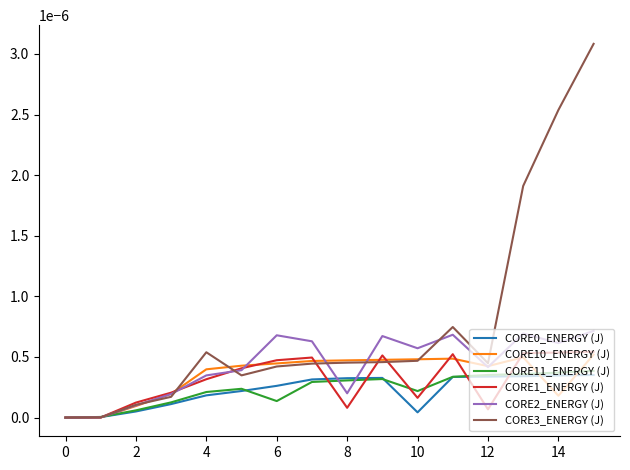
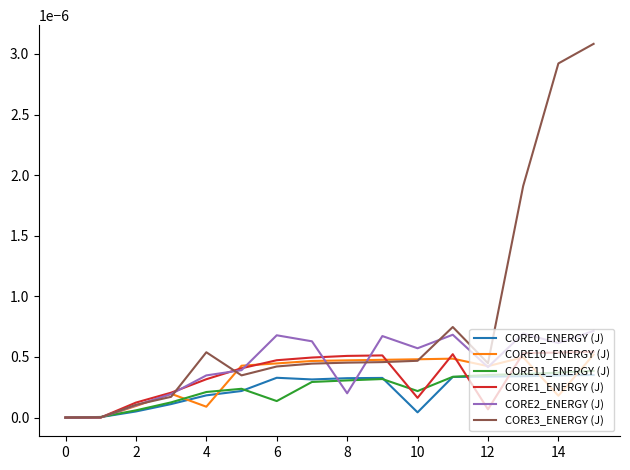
CORE10_ENERGY (J), 4: 0.00000040 -> 0.00000009
CORE0_ENERGY (J), 6: 0.00000026 -> 0.00000033
CORE1_ENERGY (J), 8: 0.00000008 -> 0.00000051
CORE3_ENERGY (J), 14: 0.00000254 -> 0.00000292
